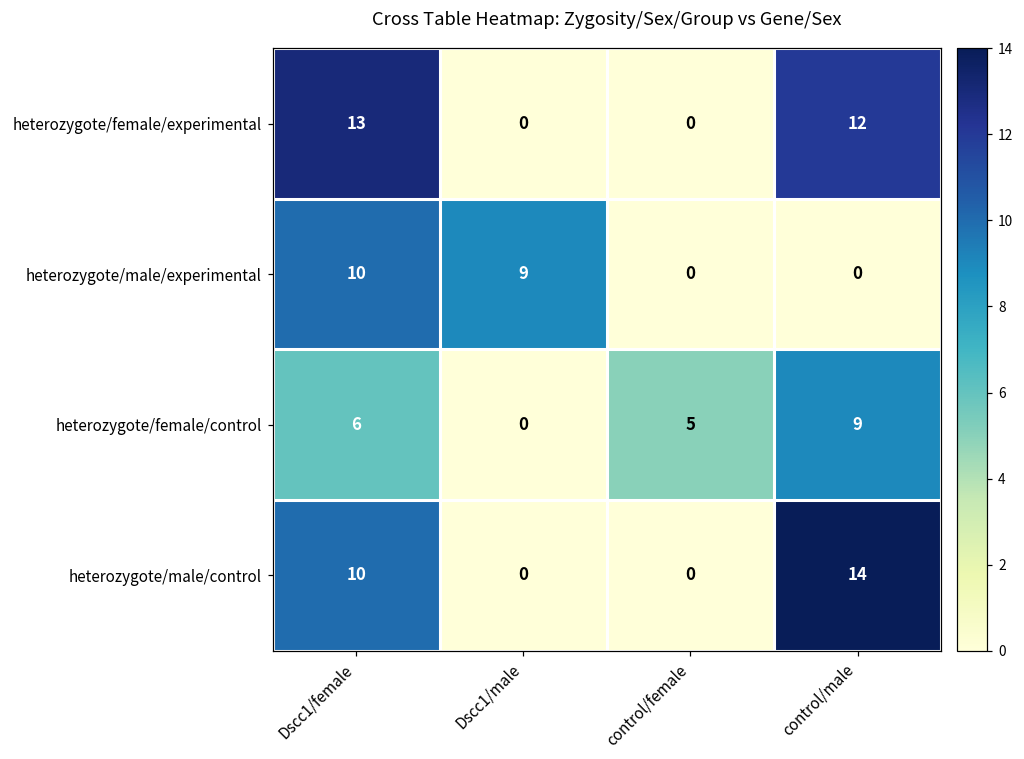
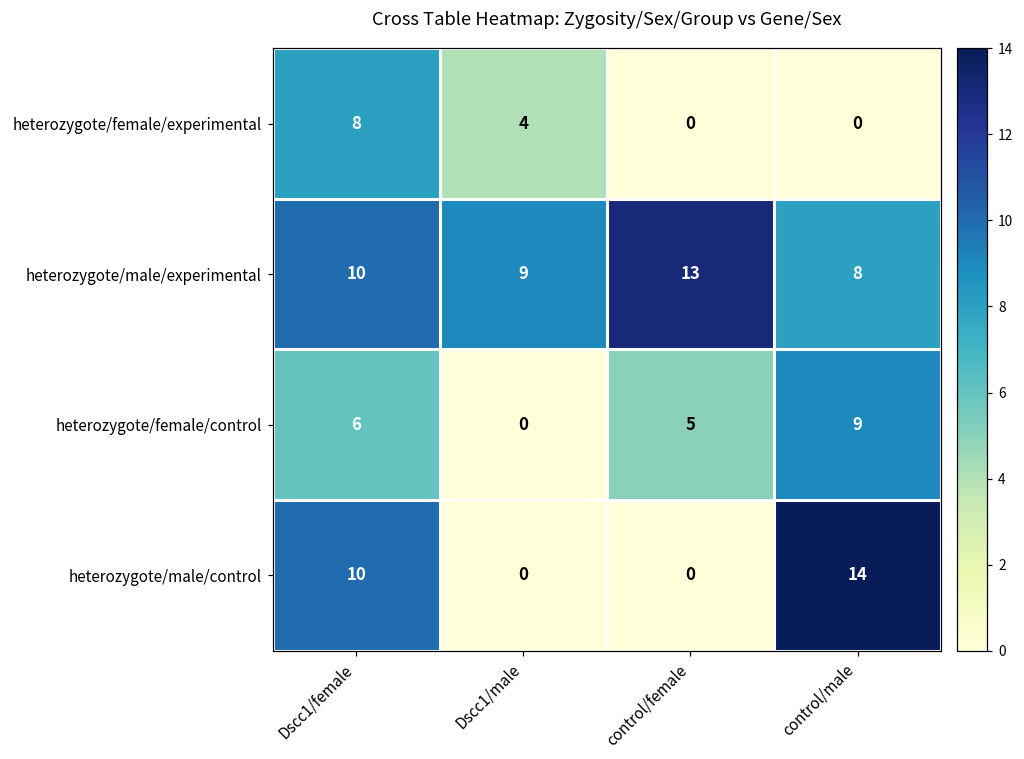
heterozygote/female/experimental, Dscc1/female: 13 -> 8
heterozygote/female/experimental, Dscc1/male: 0 -> 4
heterozygote/female/experimental, control/male: 12 -> 0
heterozygote/male/experimental, control/female: 0 -> 13
heterozygote/male/experimental, control/male: 0 -> 8
